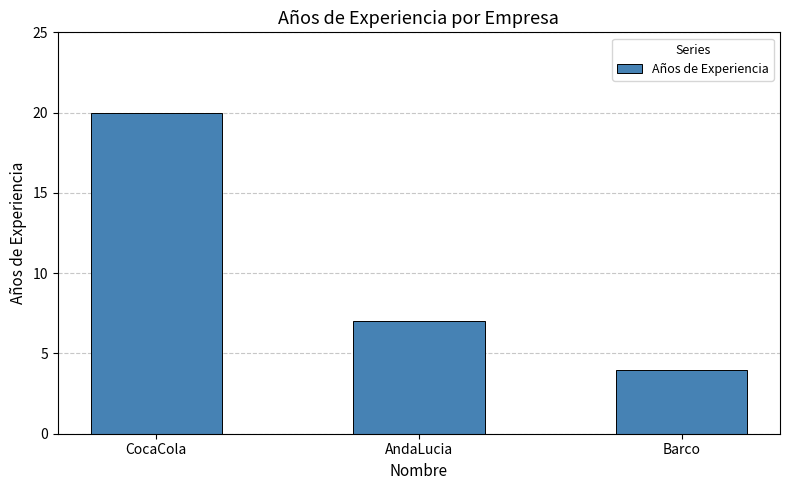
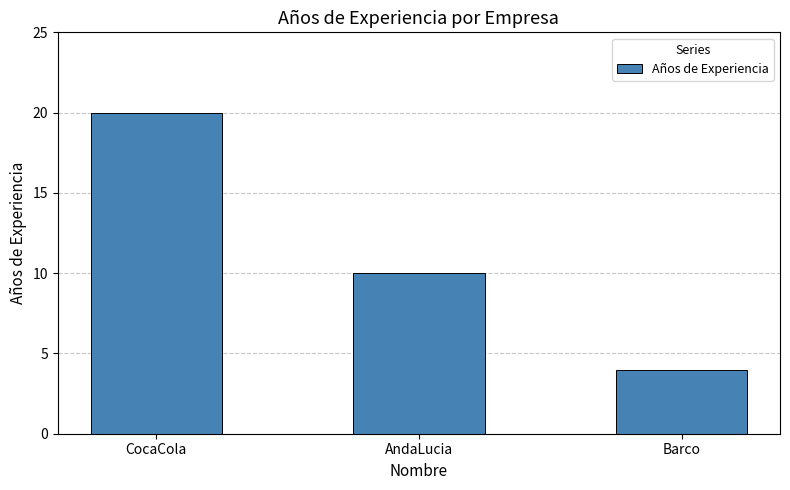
AndaLucia: 7 -> 10
